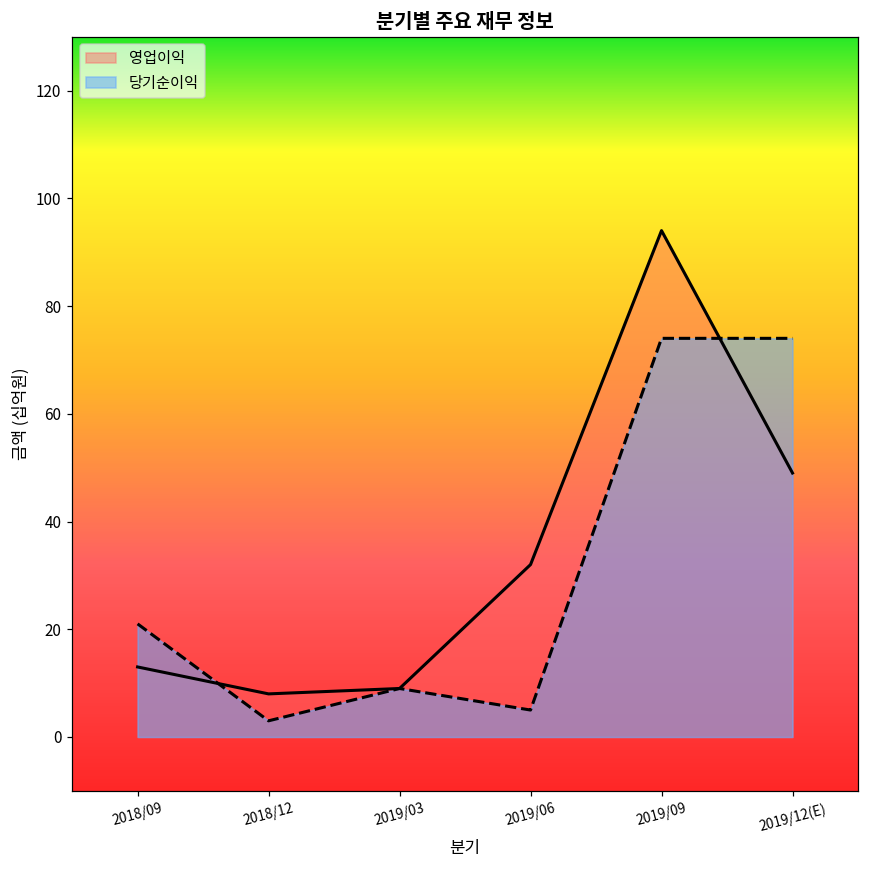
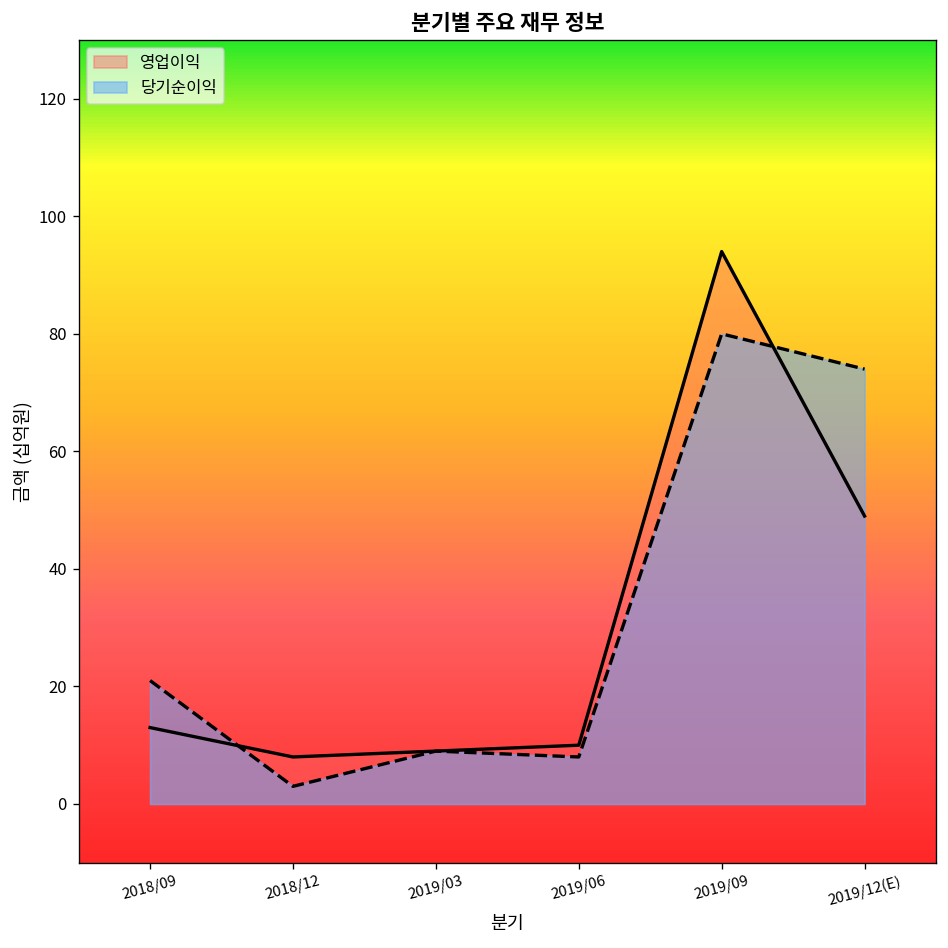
영업이익, 2019/06: 32 -> 10
당기순이익, 2019/06: 5 -> 8
당기순이익, 2019/09: 74 -> 80
